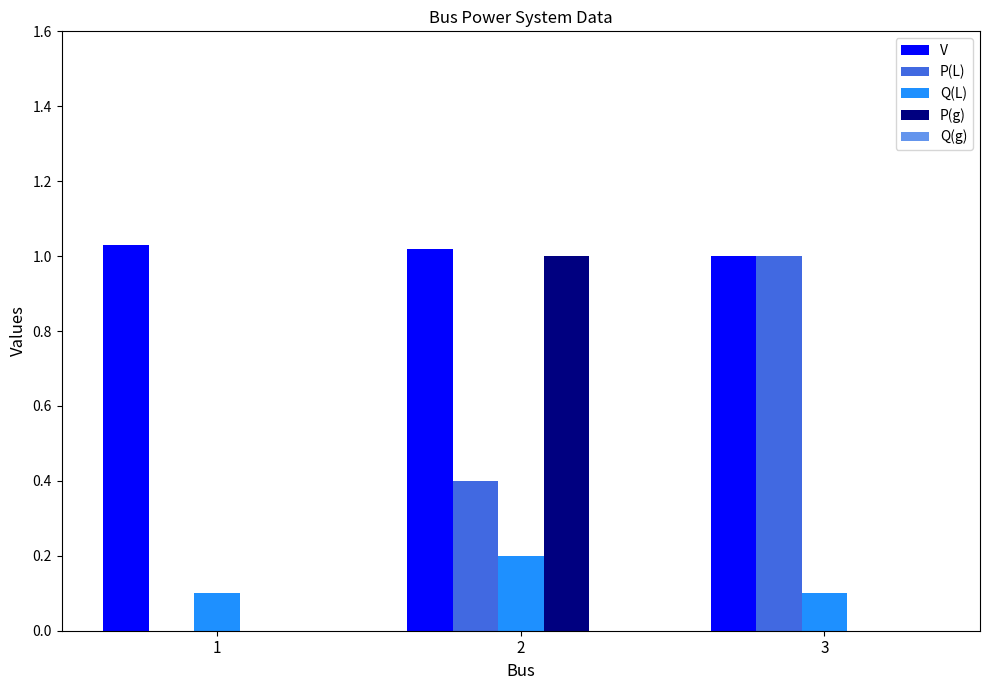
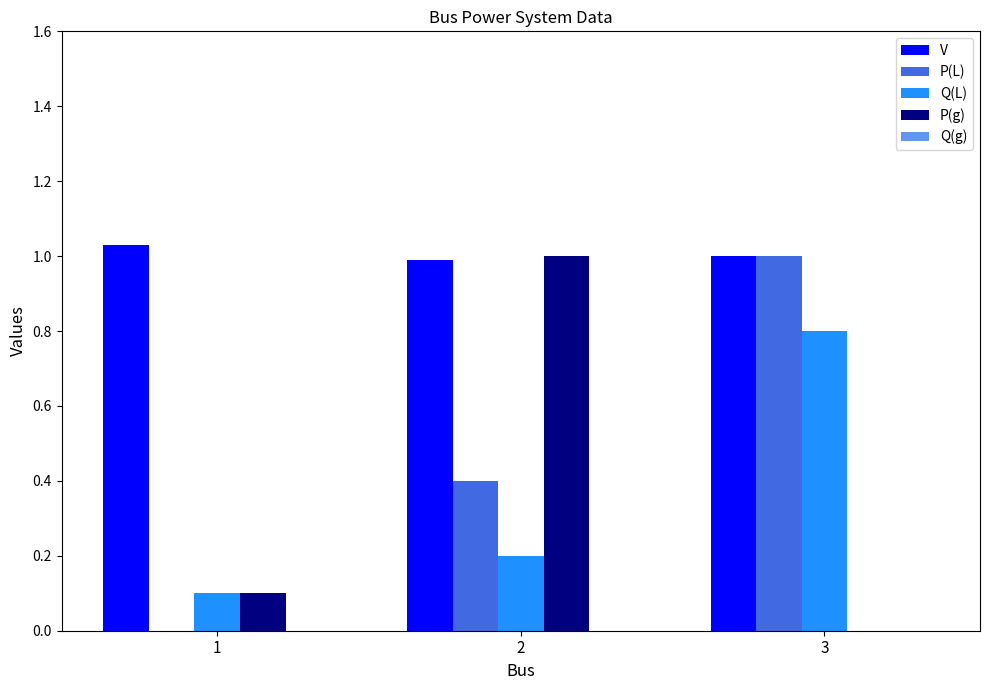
P(g), 1: 0.0 -> 0.1
V, 2: 1.02 -> 0.99
Q(L), 3: 0.1 -> 0.8
